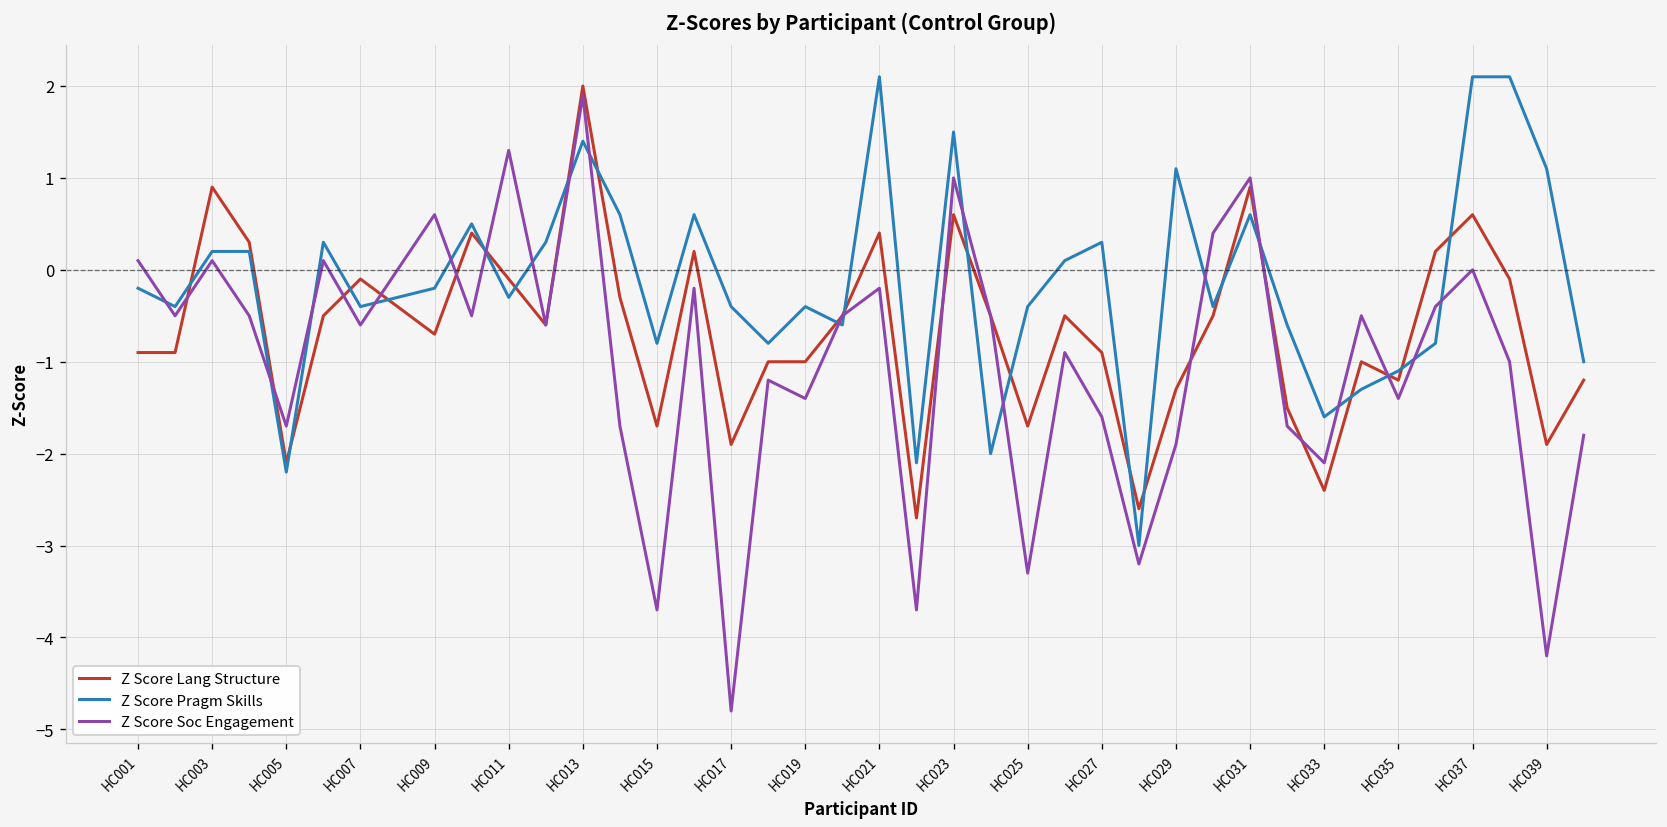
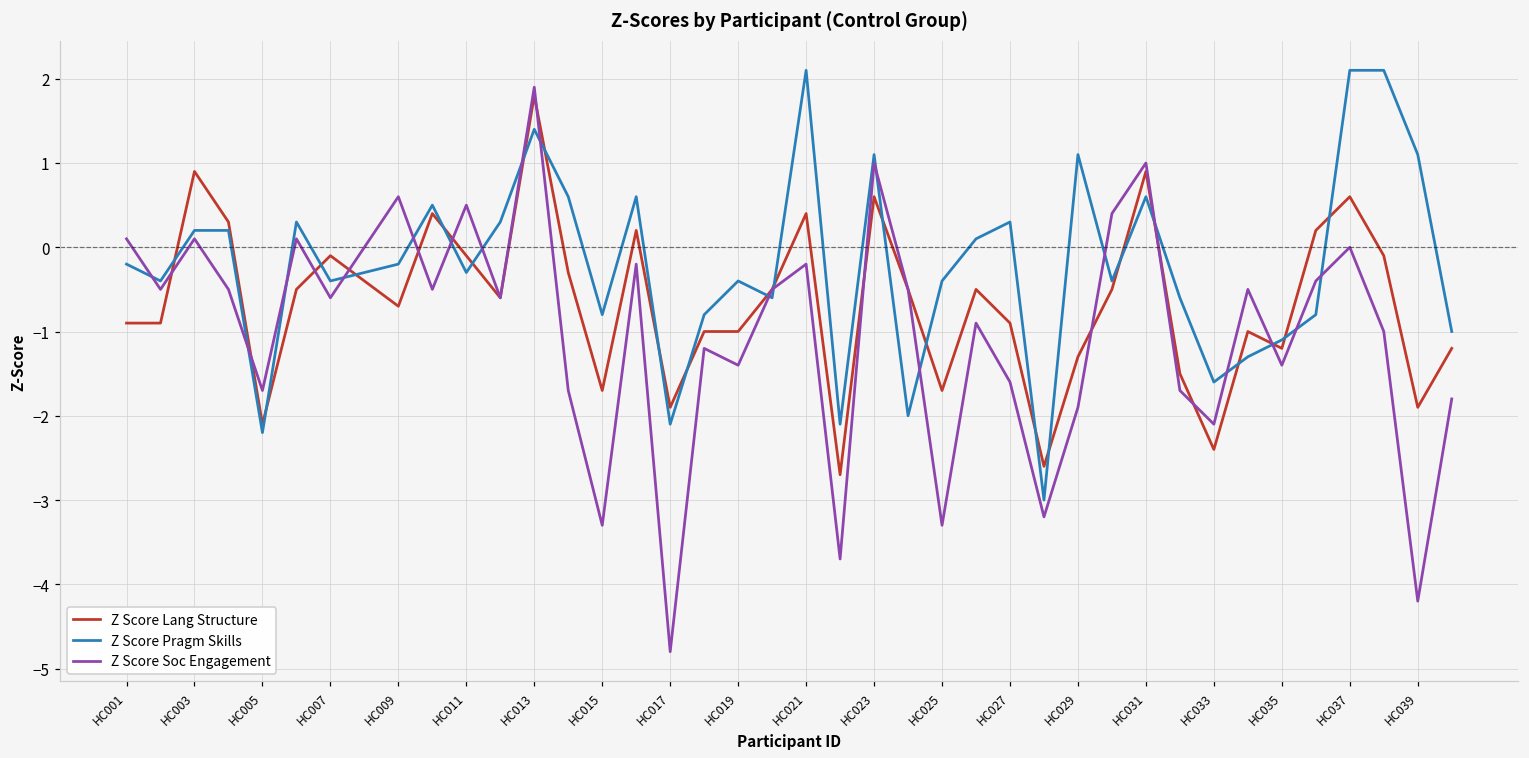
Z Score Soc Engagement, HC011: 1.3 -> 0.5
Z Score Lang Structure, HC013: 2.0 -> 1.8
Z Score Soc Engagement, HC015: -3.7 -> -3.3
Z Score Pragm Skills, HC017: -0.4 -> -2.1
Z Score Pragm Skills, HC023: 1.5 -> 1.1
